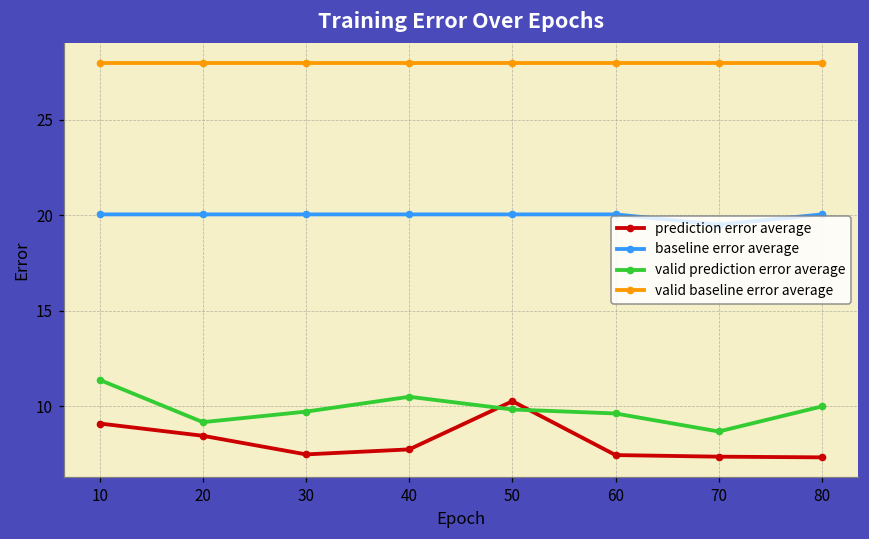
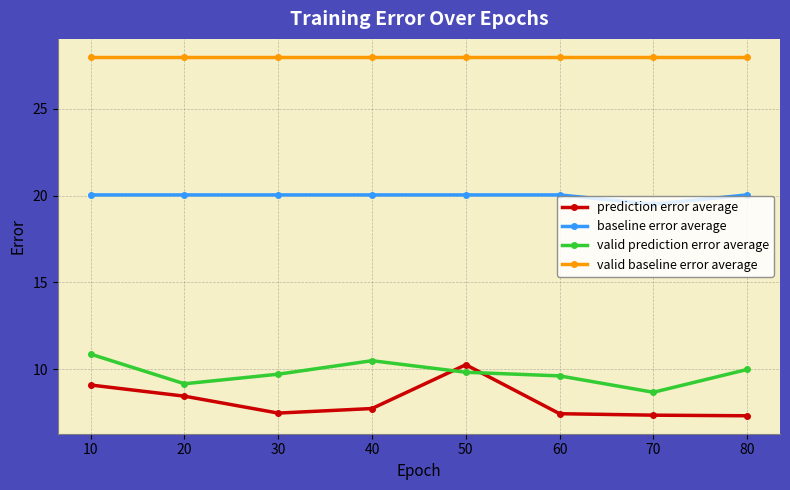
valid prediction error average, 10: 11.4 -> 10.9
